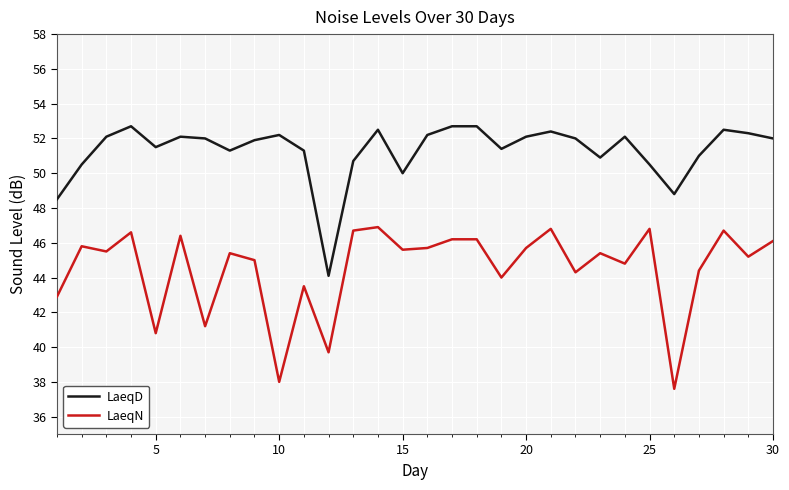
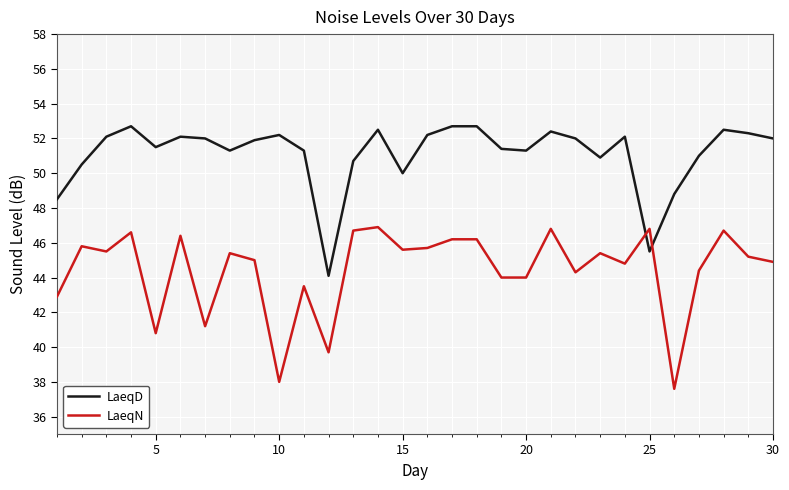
LaeqD, 20: 52.1 -> 51.3
LaeqN, 20: 45.7 -> 44.0
LaeqD, 25: 50.5 -> 45.5
LaeqN, 30: 46.1 -> 44.9
